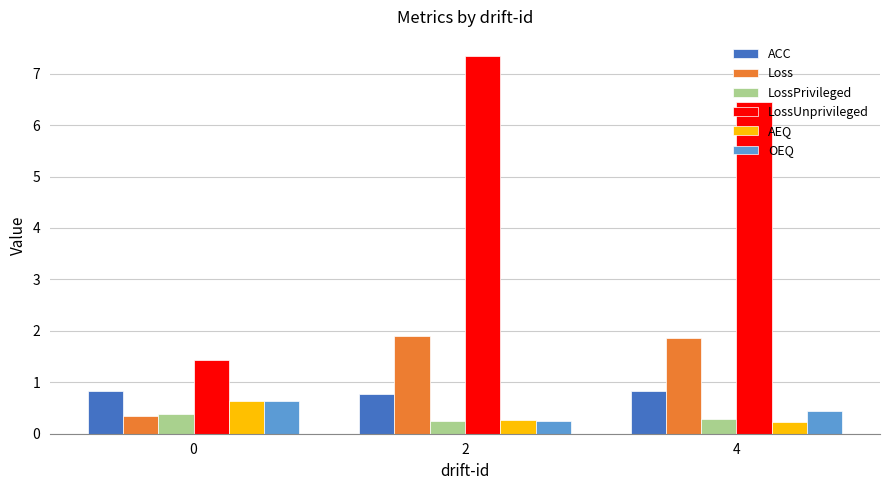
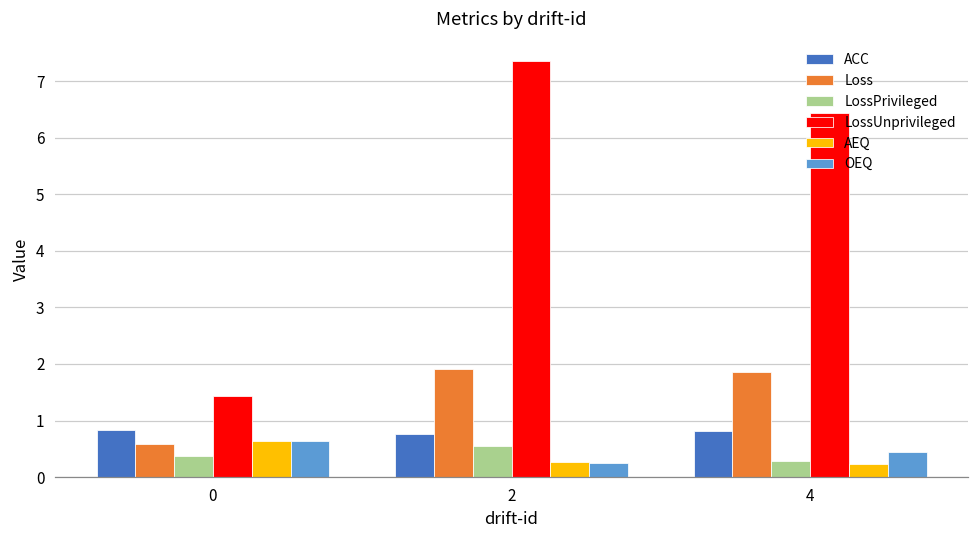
Loss, 0: 0.4 -> 0.6
LossPrivileged, 2: 0.2 -> 0.5
